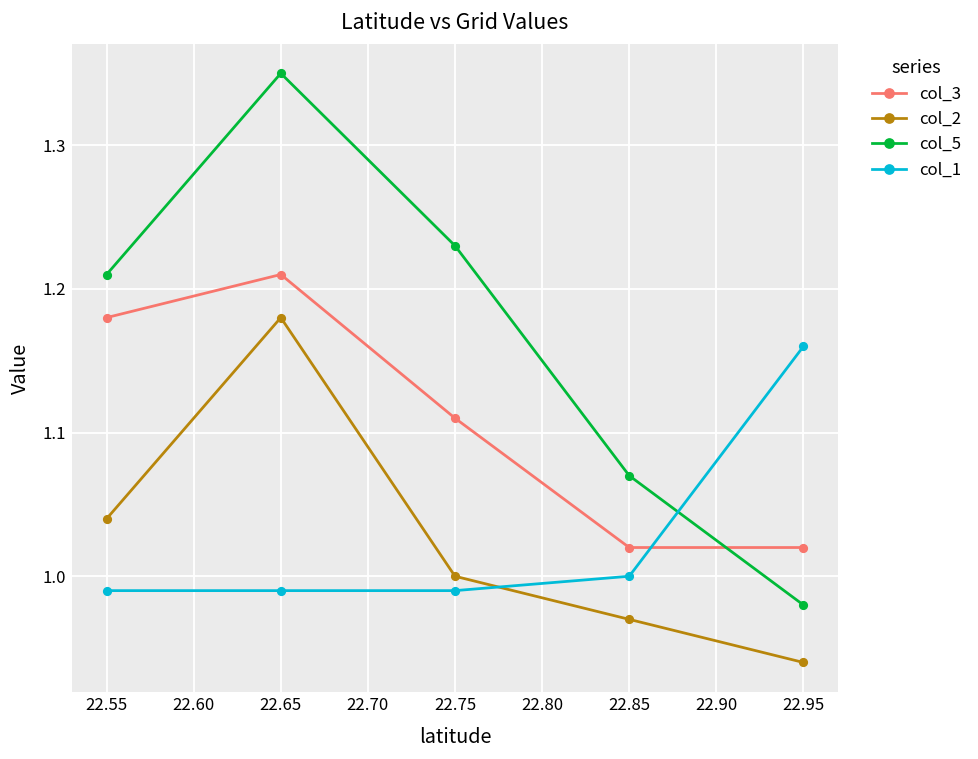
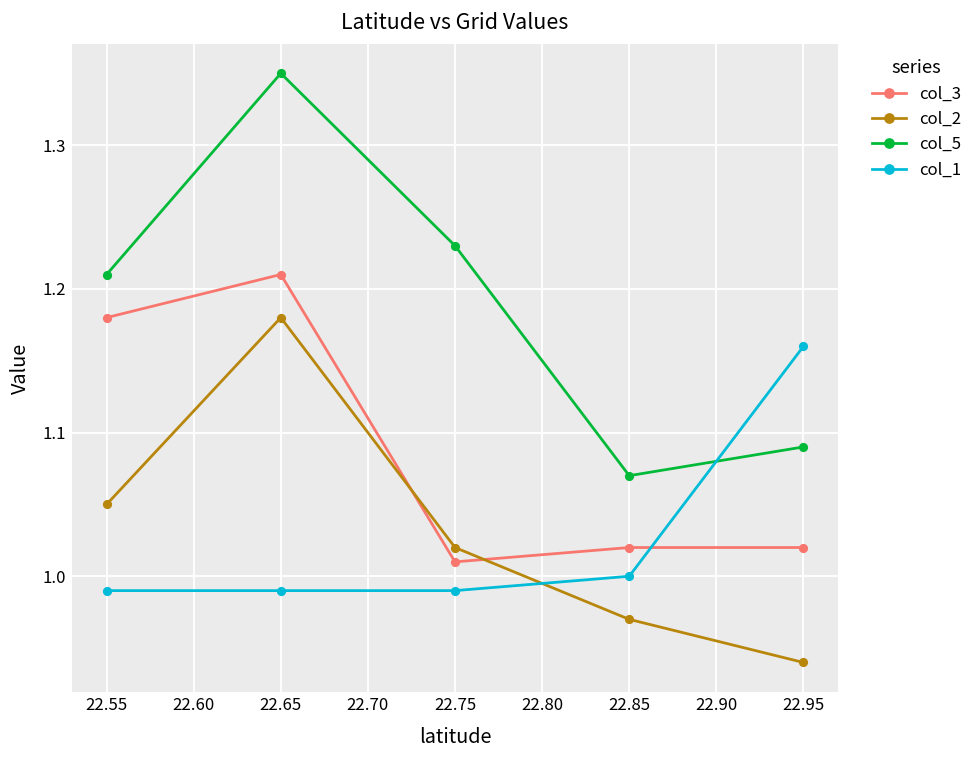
col_2, 22.55: 1.04 -> 1.05
col_3, 22.75: 1.11 -> 1.01
col_2, 22.75: 1.00 -> 1.02
col_5, 22.95: 0.98 -> 1.09
